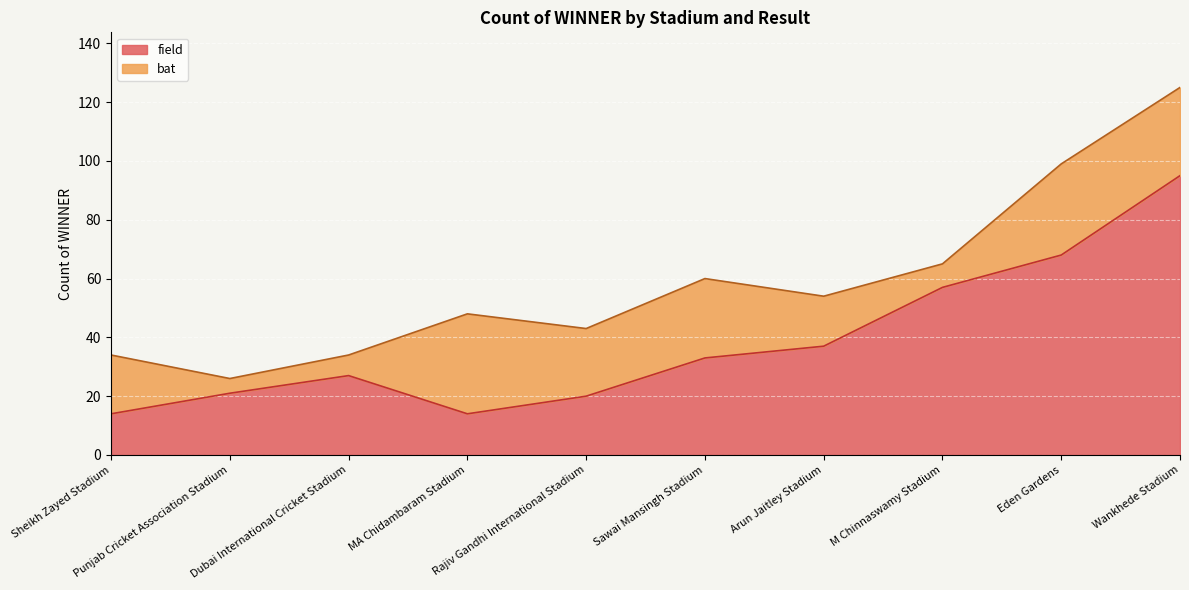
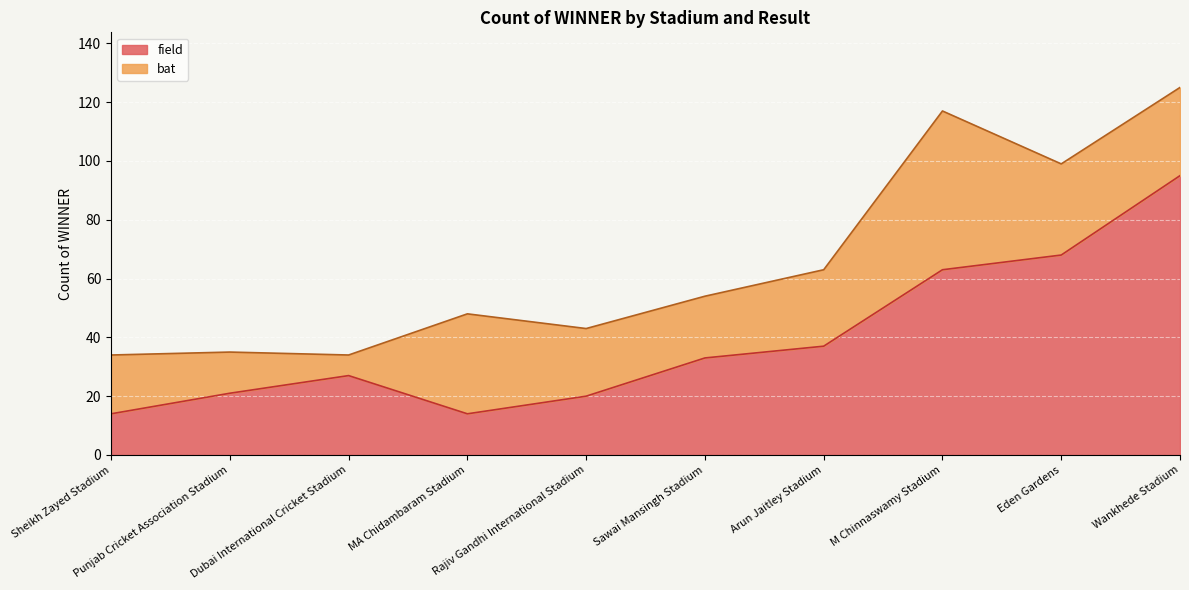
bat, Punjab Cricket Association Stadium: 5 -> 14
bat, Sawai Mansingh Stadium: 27 -> 21
bat, Arun Jaitley Stadium: 17 -> 26
field, M Chinnaswamy Stadium: 57 -> 63
bat, M Chinnaswamy Stadium: 8 -> 54
